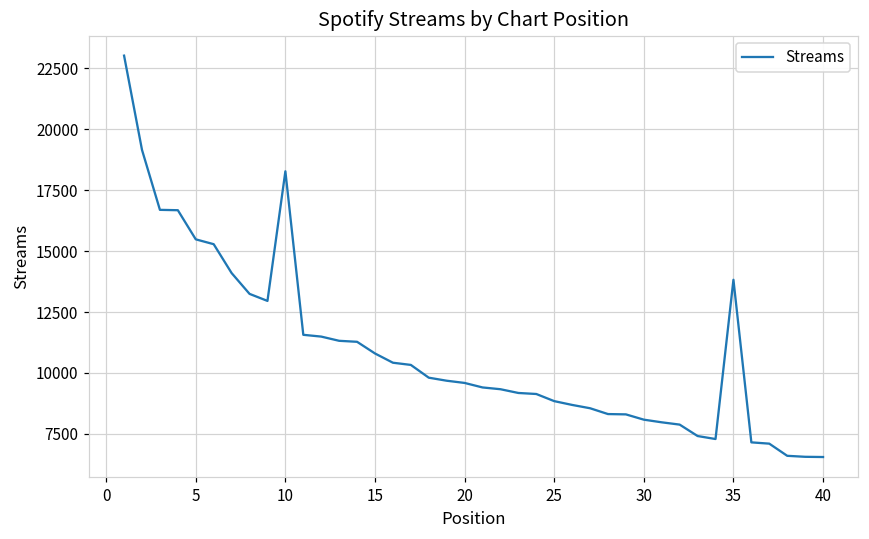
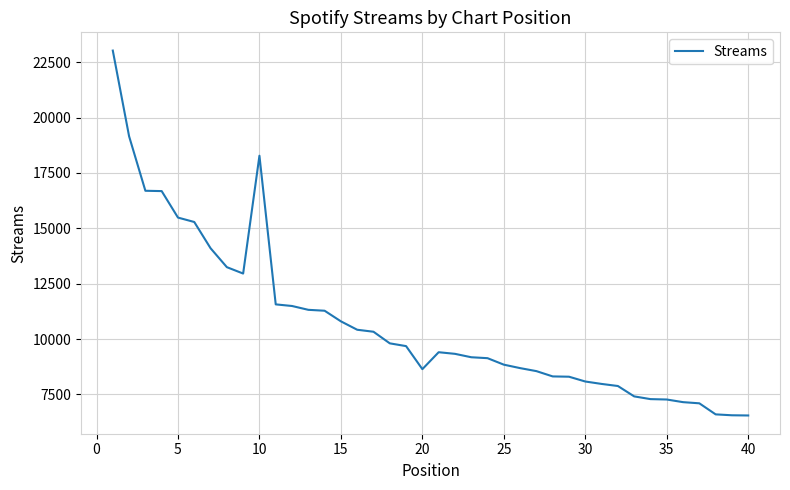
20: 9600 -> 8600
35: 13800 -> 7300
